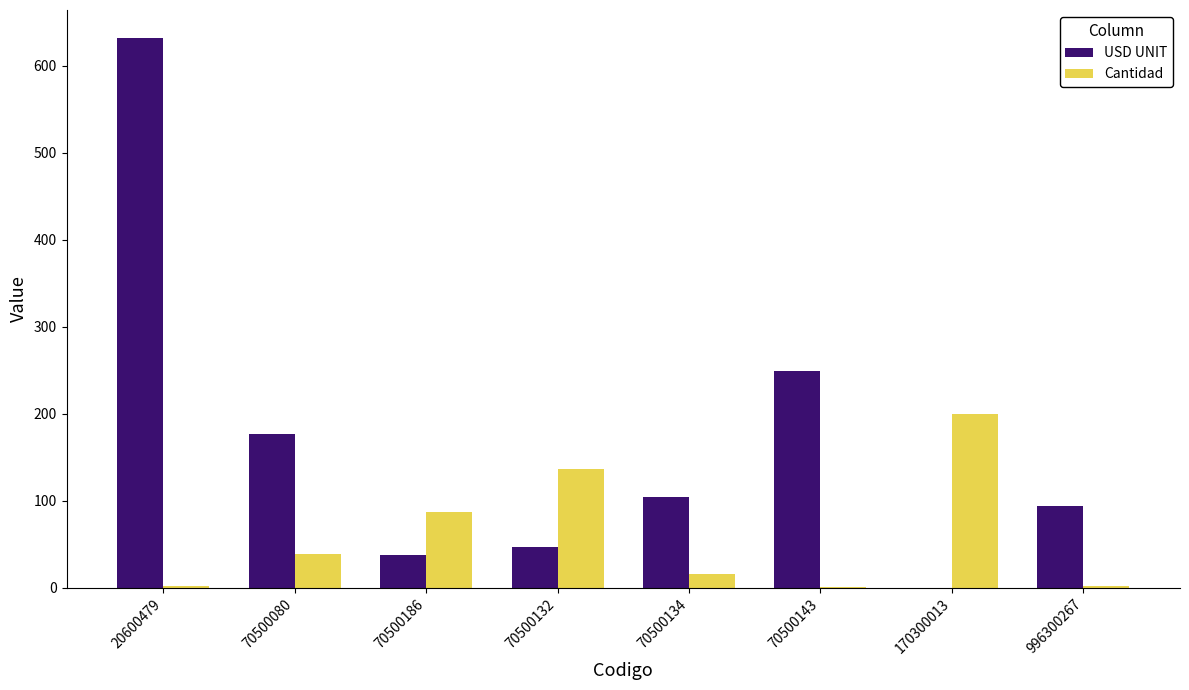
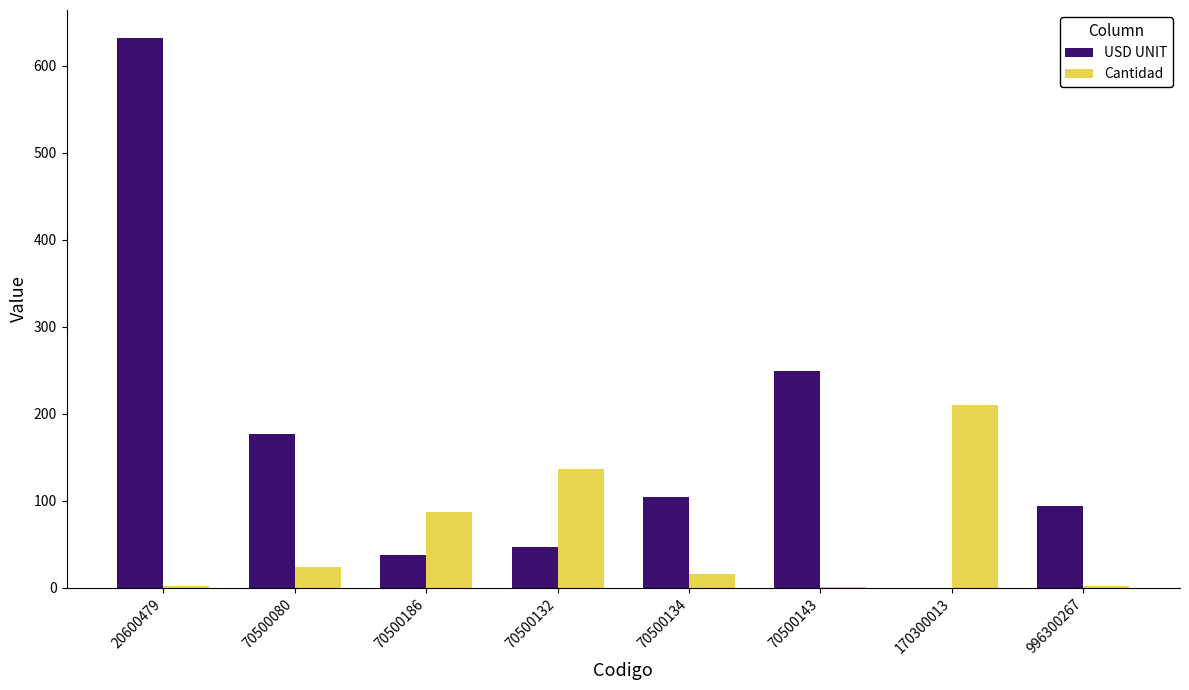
Cantidad, 70500080: 40 -> 20
Cantidad, 170300013: 200 -> 210
